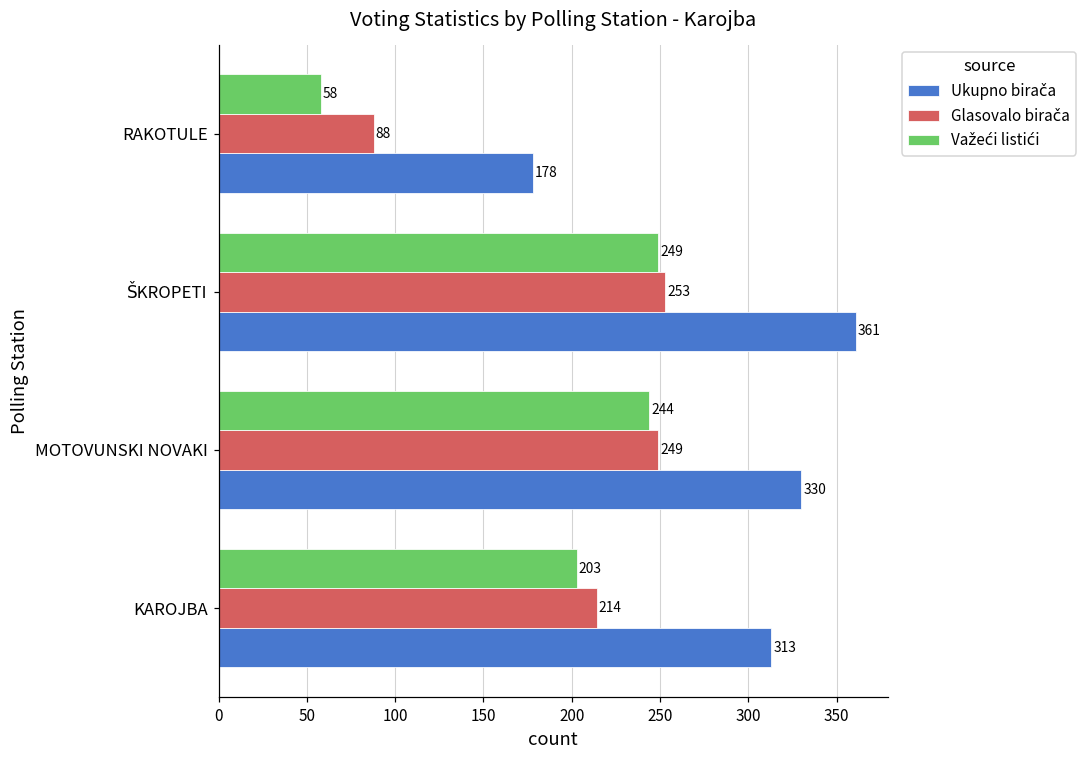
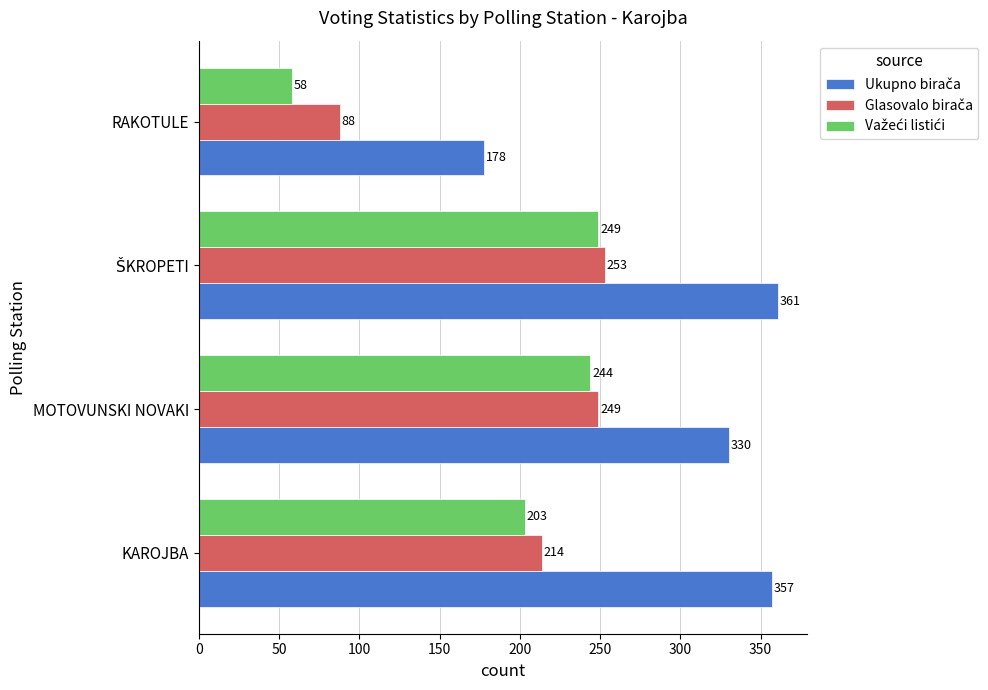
Ukupno birača, KAROJBA: 313 -> 357
